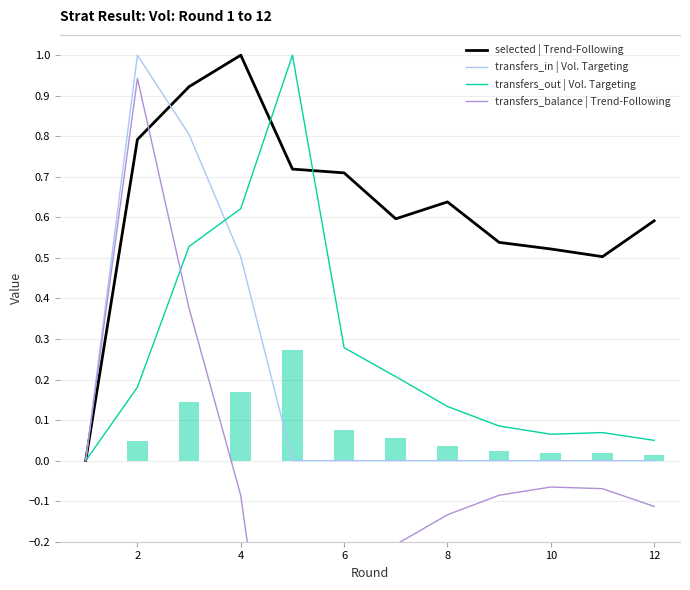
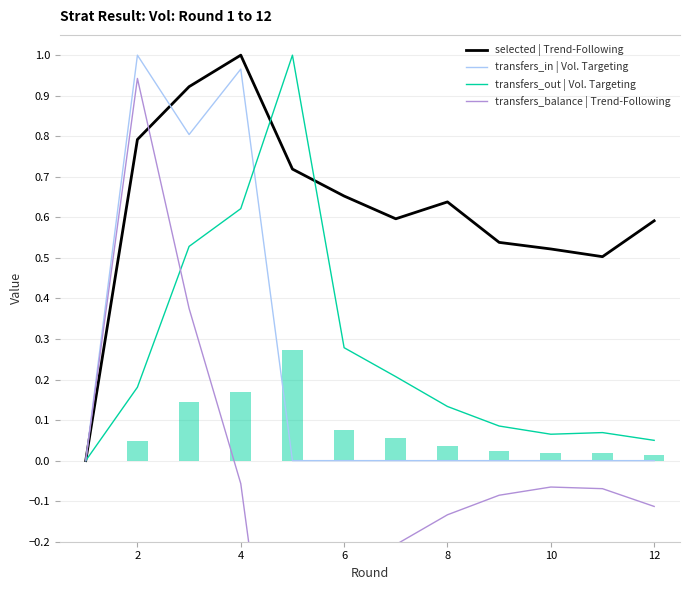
transfers_in | Vol. Targeting, 4: 0.50 -> 0.97
transfers_balance | Trend-Following, 4: -0.09 -> -0.06
selected | Trend-Following, 6: 0.71 -> 0.65
